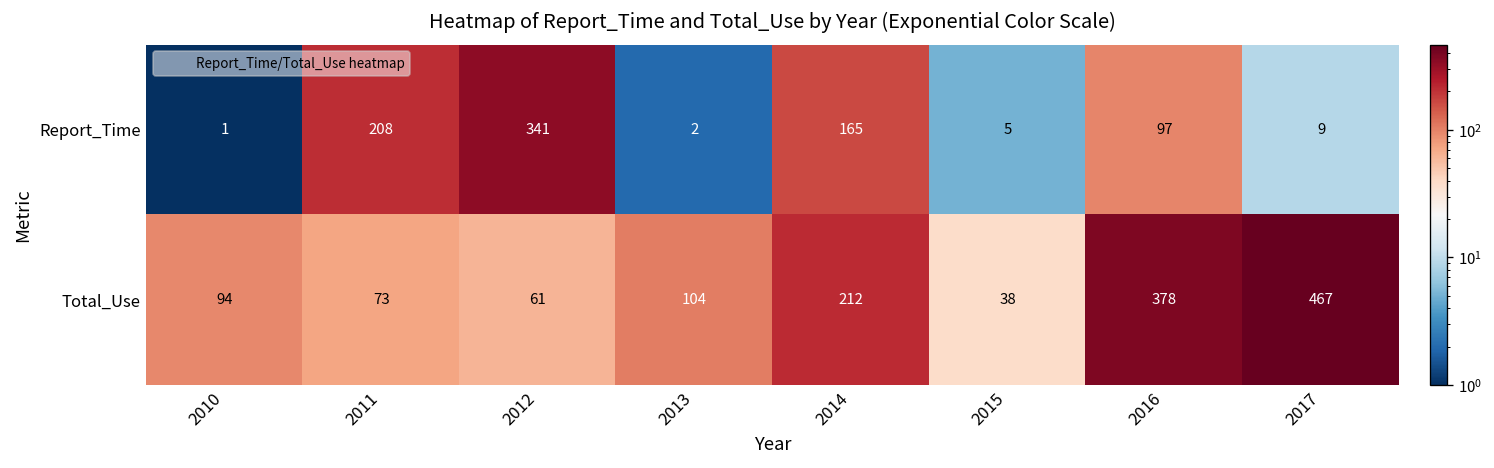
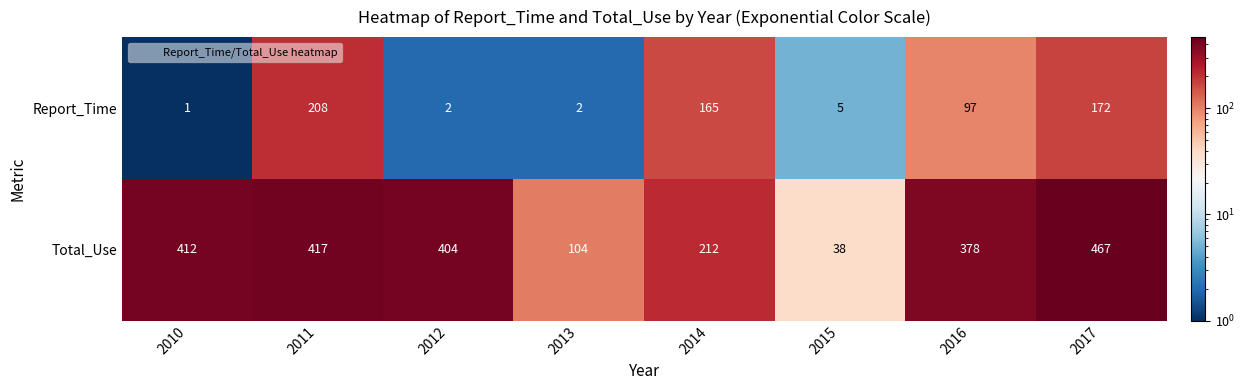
Report_Time, 2012: 341 -> 2
Report_Time, 2017: 9 -> 172
Total_Use, 2010: 94 -> 412
Total_Use, 2011: 73 -> 417
Total_Use, 2012: 61 -> 404
